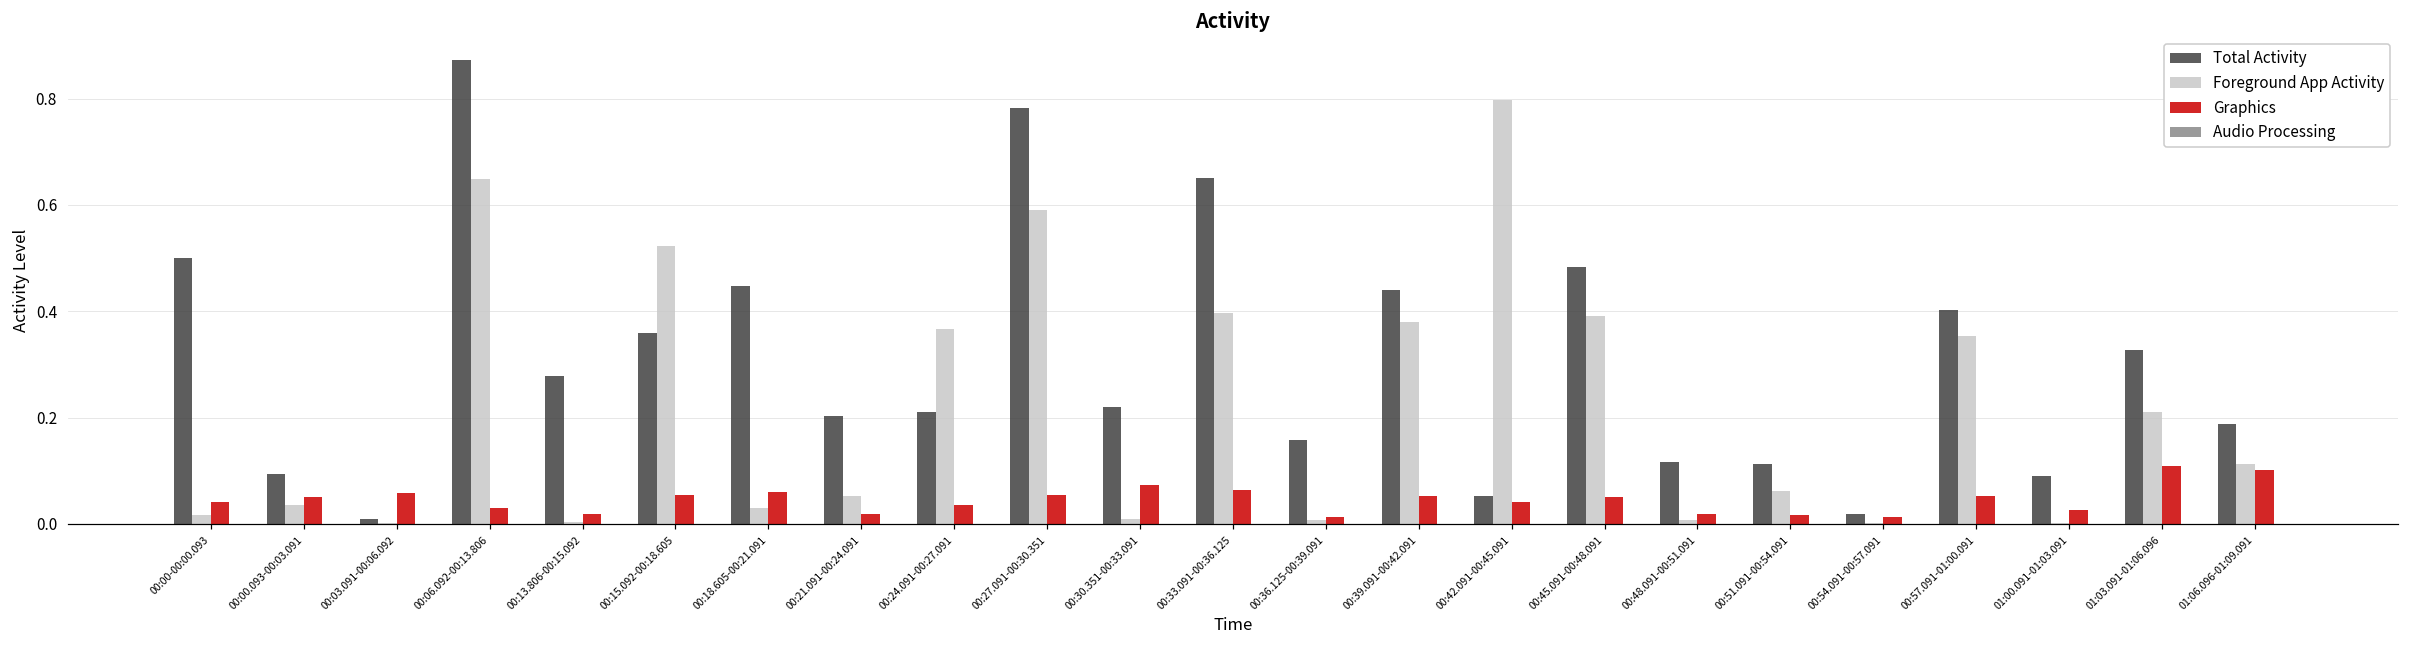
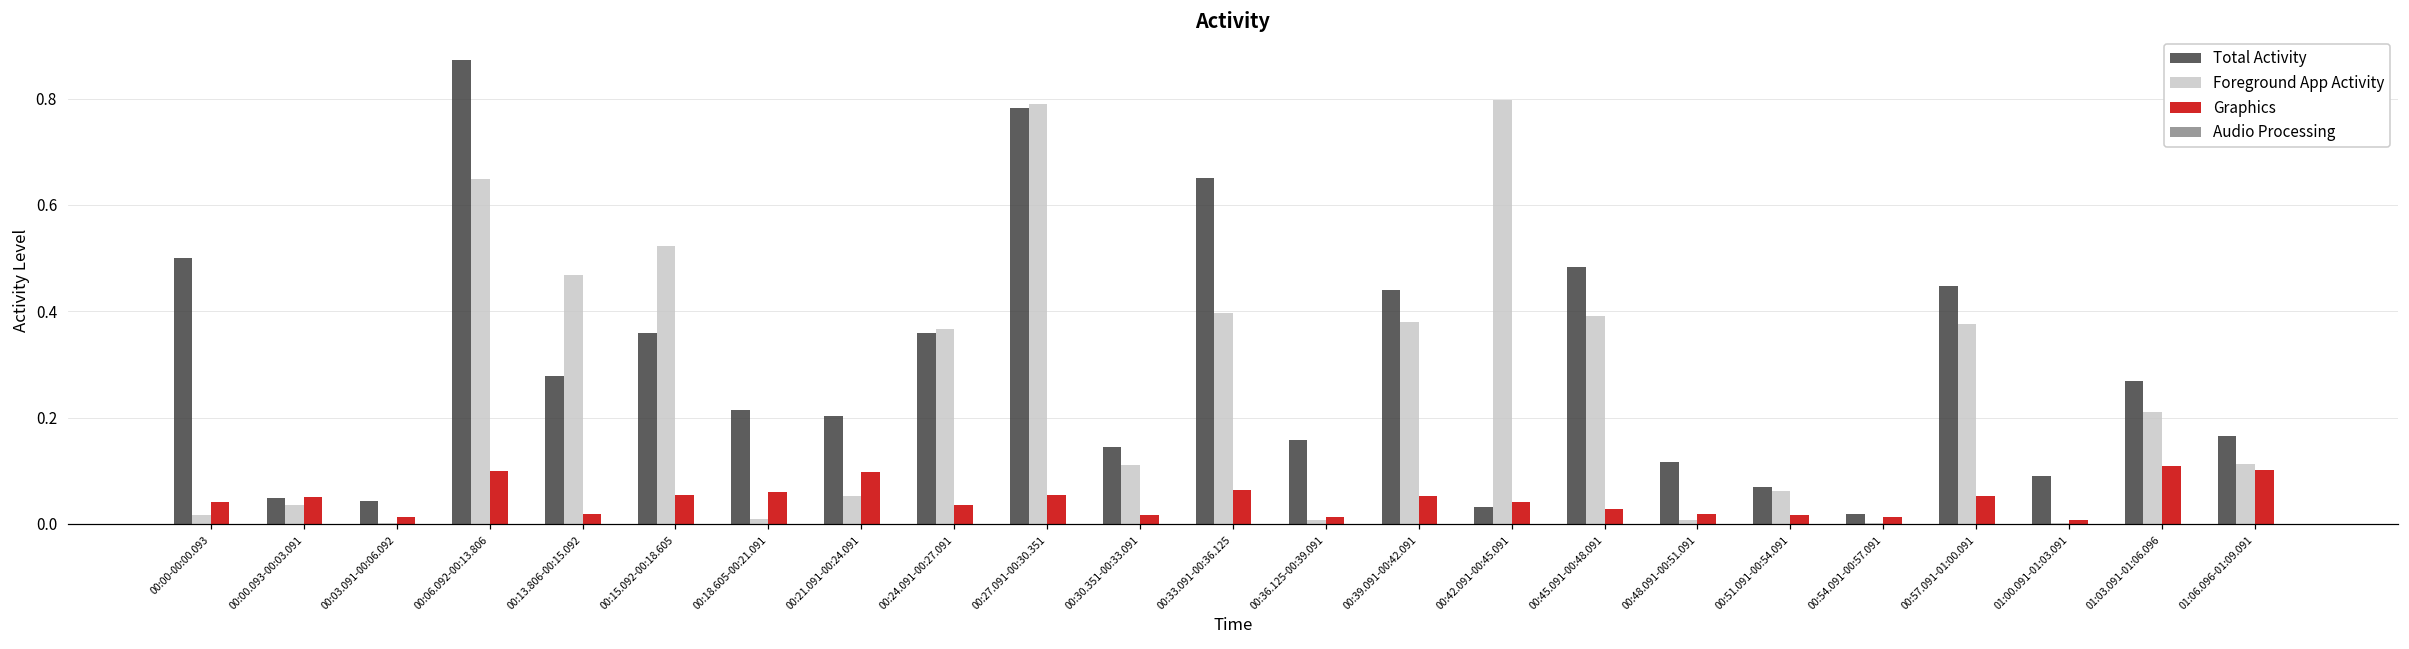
Total Activity, 00:00.093-00:03.091: 0.09 -> 0.05
Total Activity, 00:03.091-00:06.092: 0.01 -> 0.04
Graphics, 00:03.091-00:06.092: 0.06 -> 0.01
Graphics, 00:06.092-00:13.806: 0.03 -> 0.10
Foreground App Activity, 00:13.806-00:15.092: 0.00 -> 0.47
Total Activity, 00:18.605-00:21.091: 0.45 -> 0.22
Foreground App Activity, 00:18.605-00:21.091: 0.03 -> 0.01
Graphics, 00:21.091-00:24.091: 0.02 -> 0.10
Total Activity, 00:24.091-00:27.091: 0.21 -> 0.36
Foreground App Activity, 00:27.091-00:30.351: 0.59 -> 0.79
Total Activity, 00:30.351-00:33.091: 0.22 -> 0.14
Foreground App Activity, 00:30.351-00:33.091: 0.01 -> 0.11
Graphics, 00:30.351-00:33.091: 0.07 -> 0.02
Total Activity, 00:42.091-00:45.091: 0.05 -> 0.03
Graphics, 00:45.091-00:48.091: 0.05 -> 0.03
Total Activity, 00:51.091-00:54.091: 0.11 -> 0.07
Total Activity, 00:57.091-01:00.091: 0.40 -> 0.45
Foreground App Activity, 00:57.091-01:00.091: 0.35 -> 0.38
Graphics, 01:00.091-01:03.091: 0.03 -> 0.01
Total Activity, 01:03.091-01:06.096: 0.33 -> 0.27
Total Activity, 01:06.096-01:09.091: 0.19 -> 0.17
